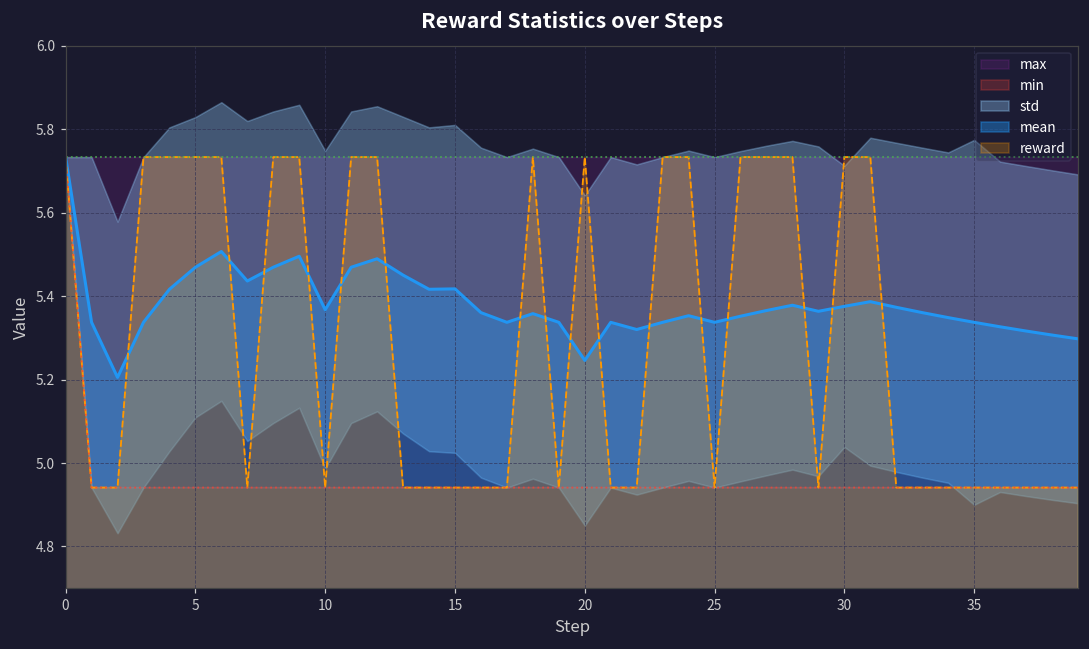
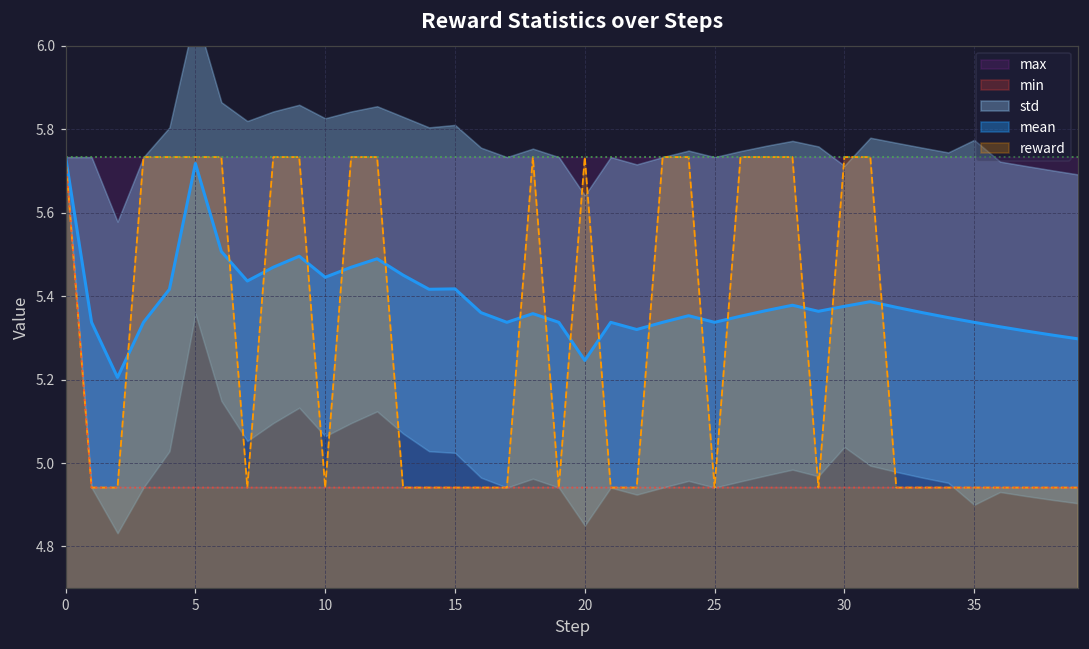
mean, 5: 5.47 -> 5.72
mean, 10: 5.37 -> 5.45
